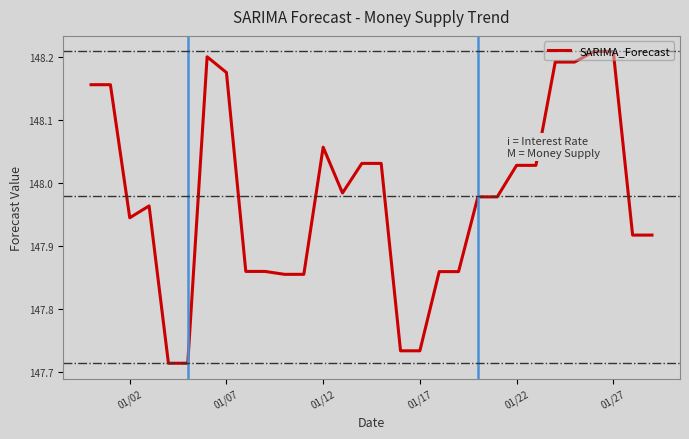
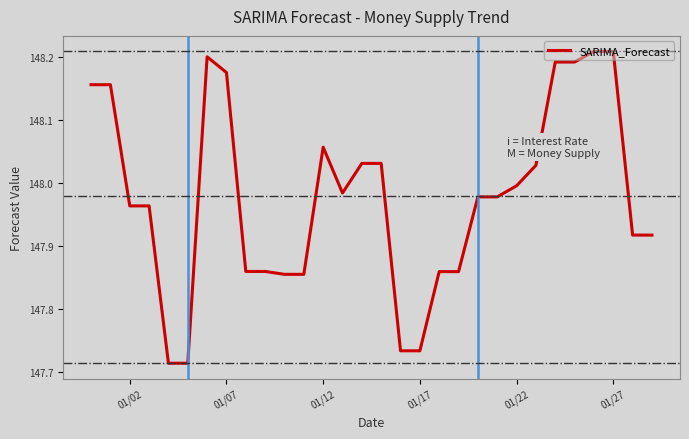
01/02: 147.94 -> 147.96
01/22: 148.03 -> 148.00
